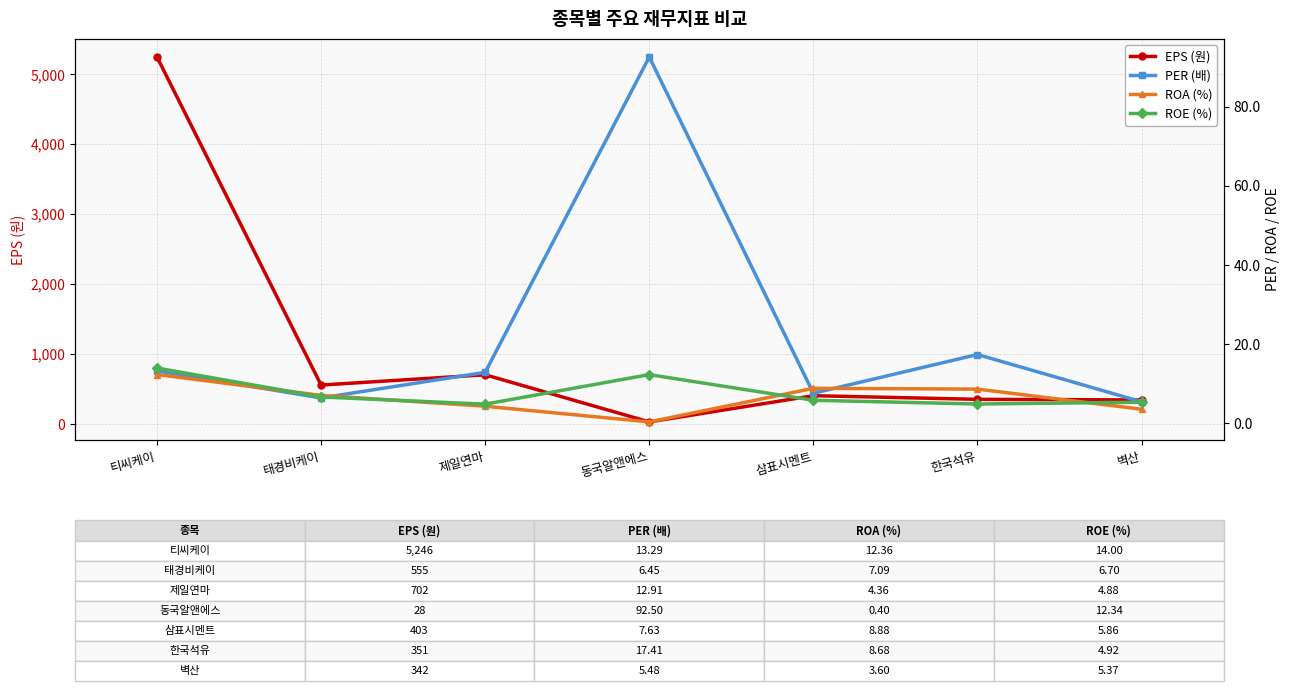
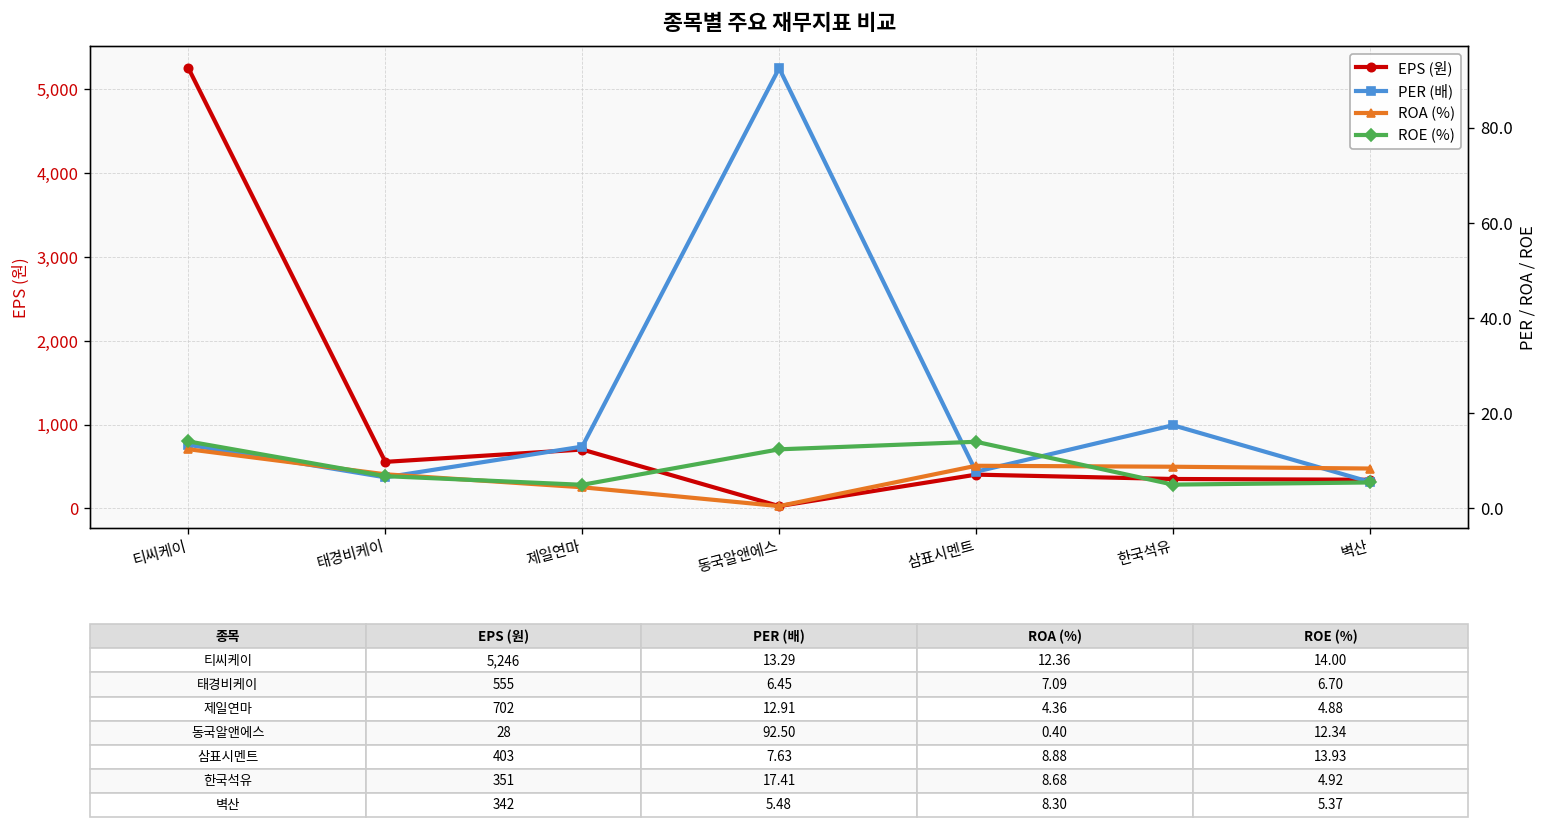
ROE (%), 삼표시멘트: 5.86 -> 13.93
ROA (%), 벽산: 3.60 -> 8.30
